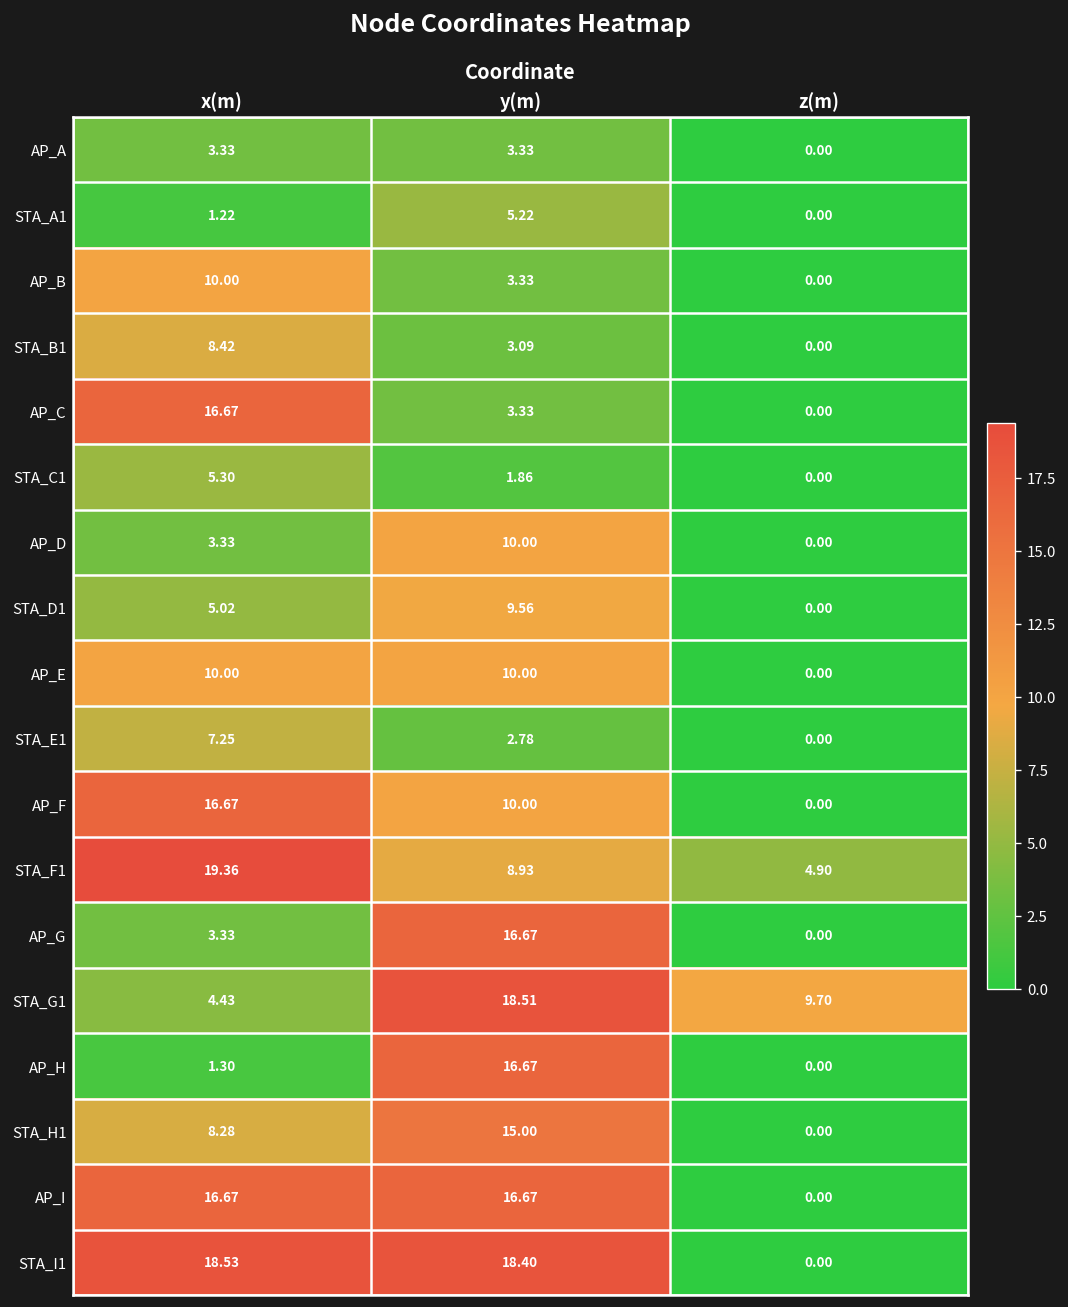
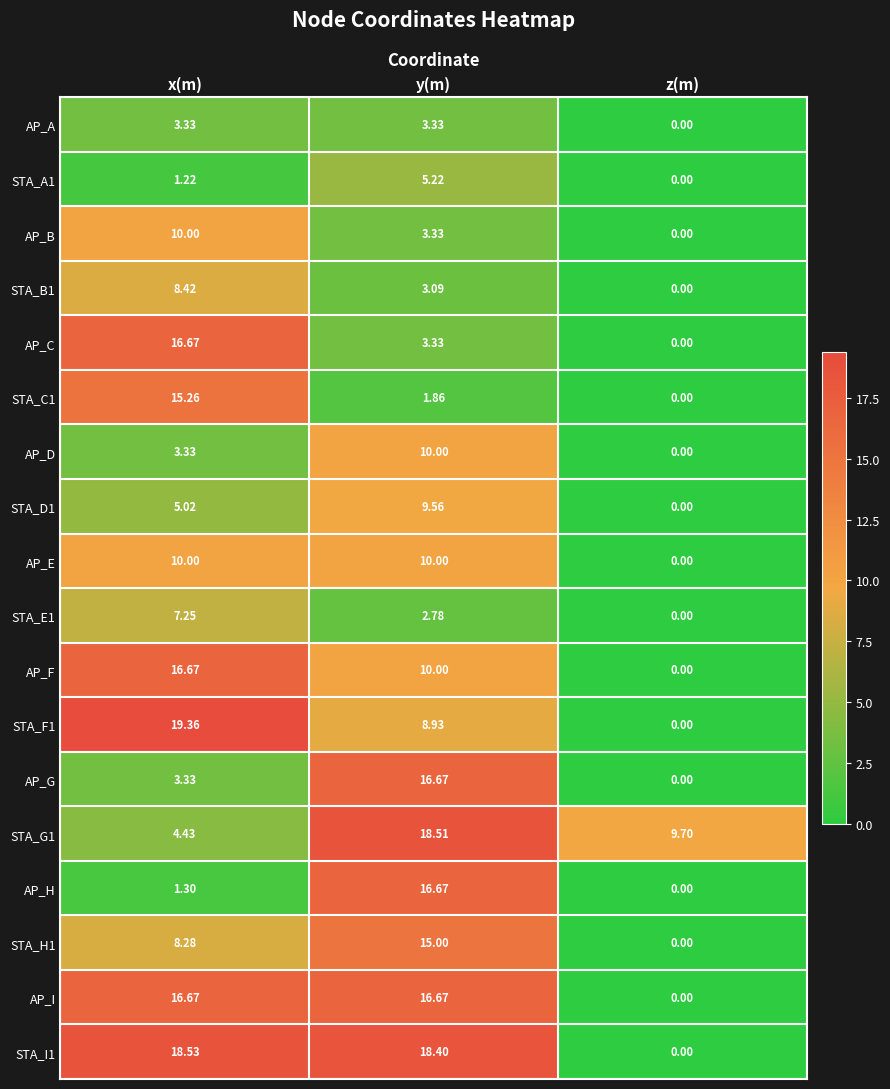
STA_C1, x(m): 5.30 -> 15.26
STA_F1, z(m): 4.90 -> 0.00
